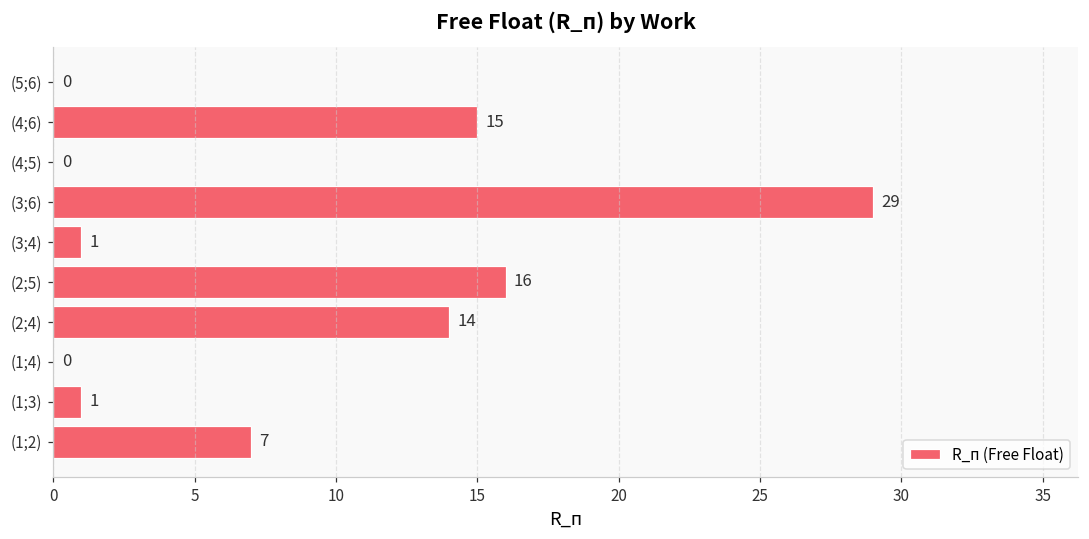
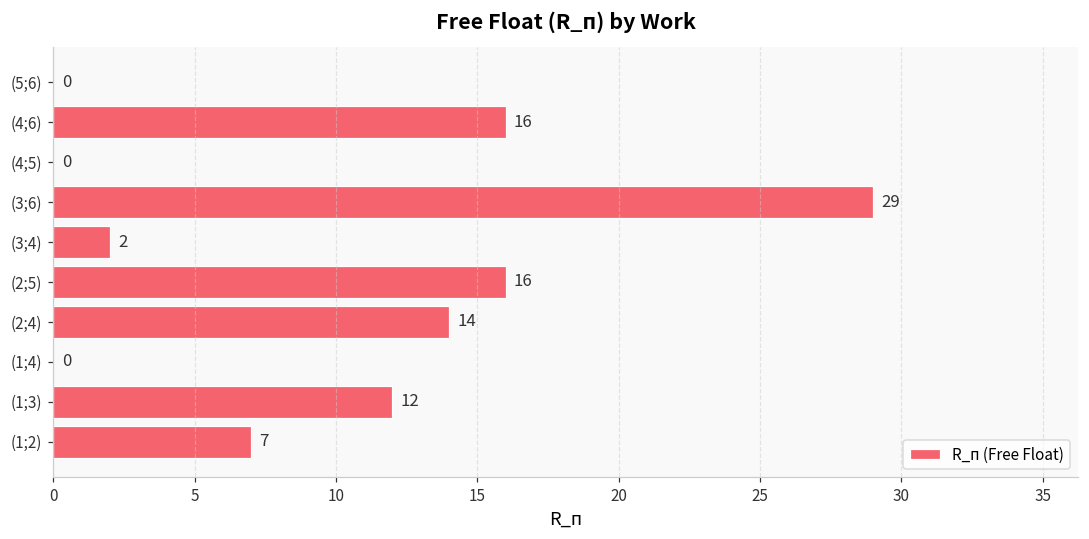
(4;6): 15 -> 16
(3;4): 1 -> 2
(1;3): 1 -> 12
